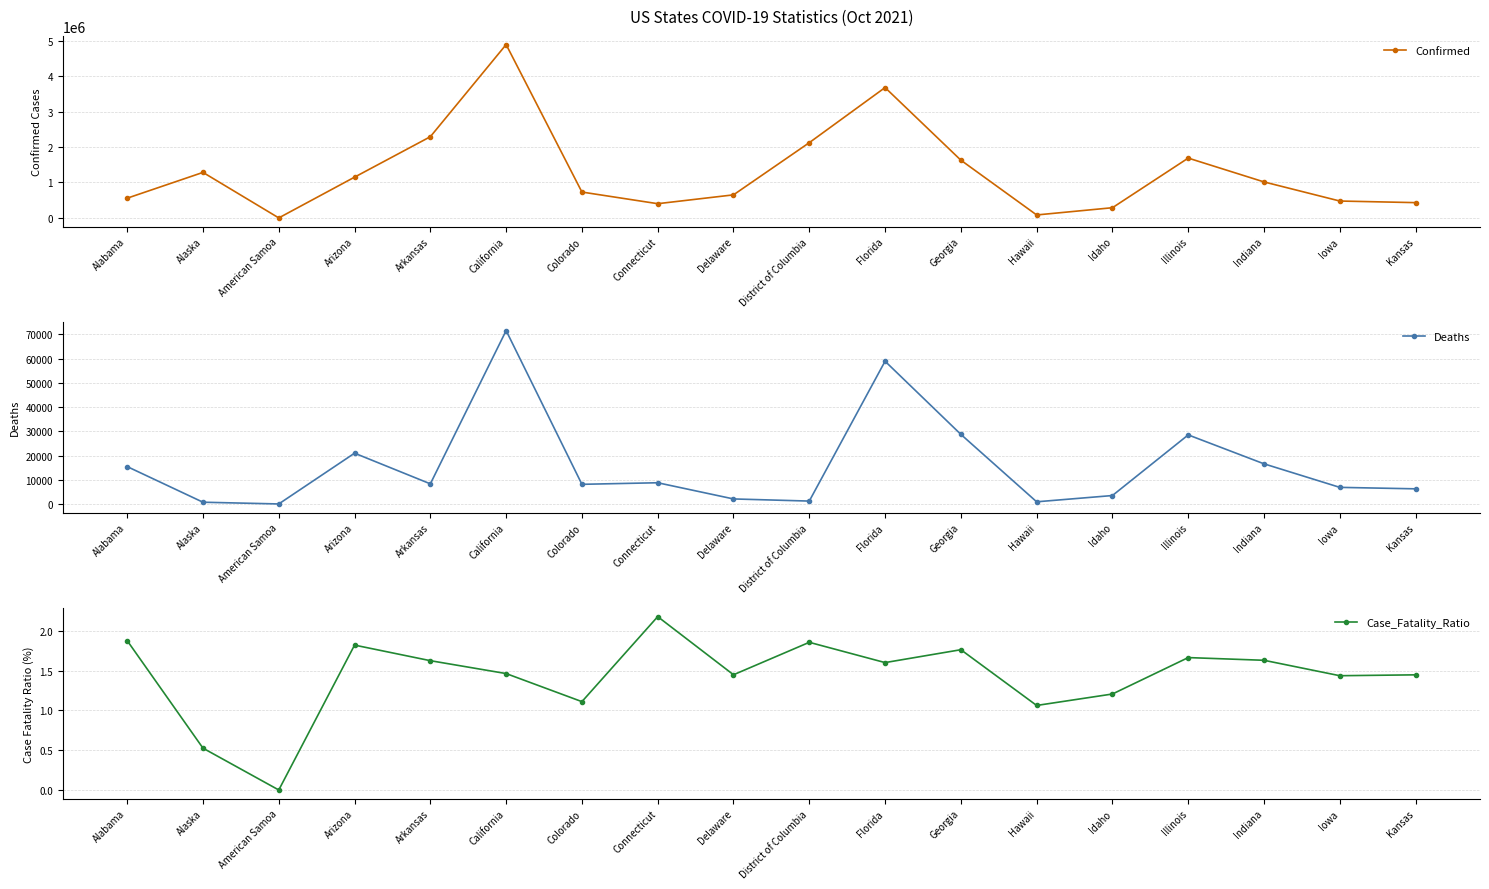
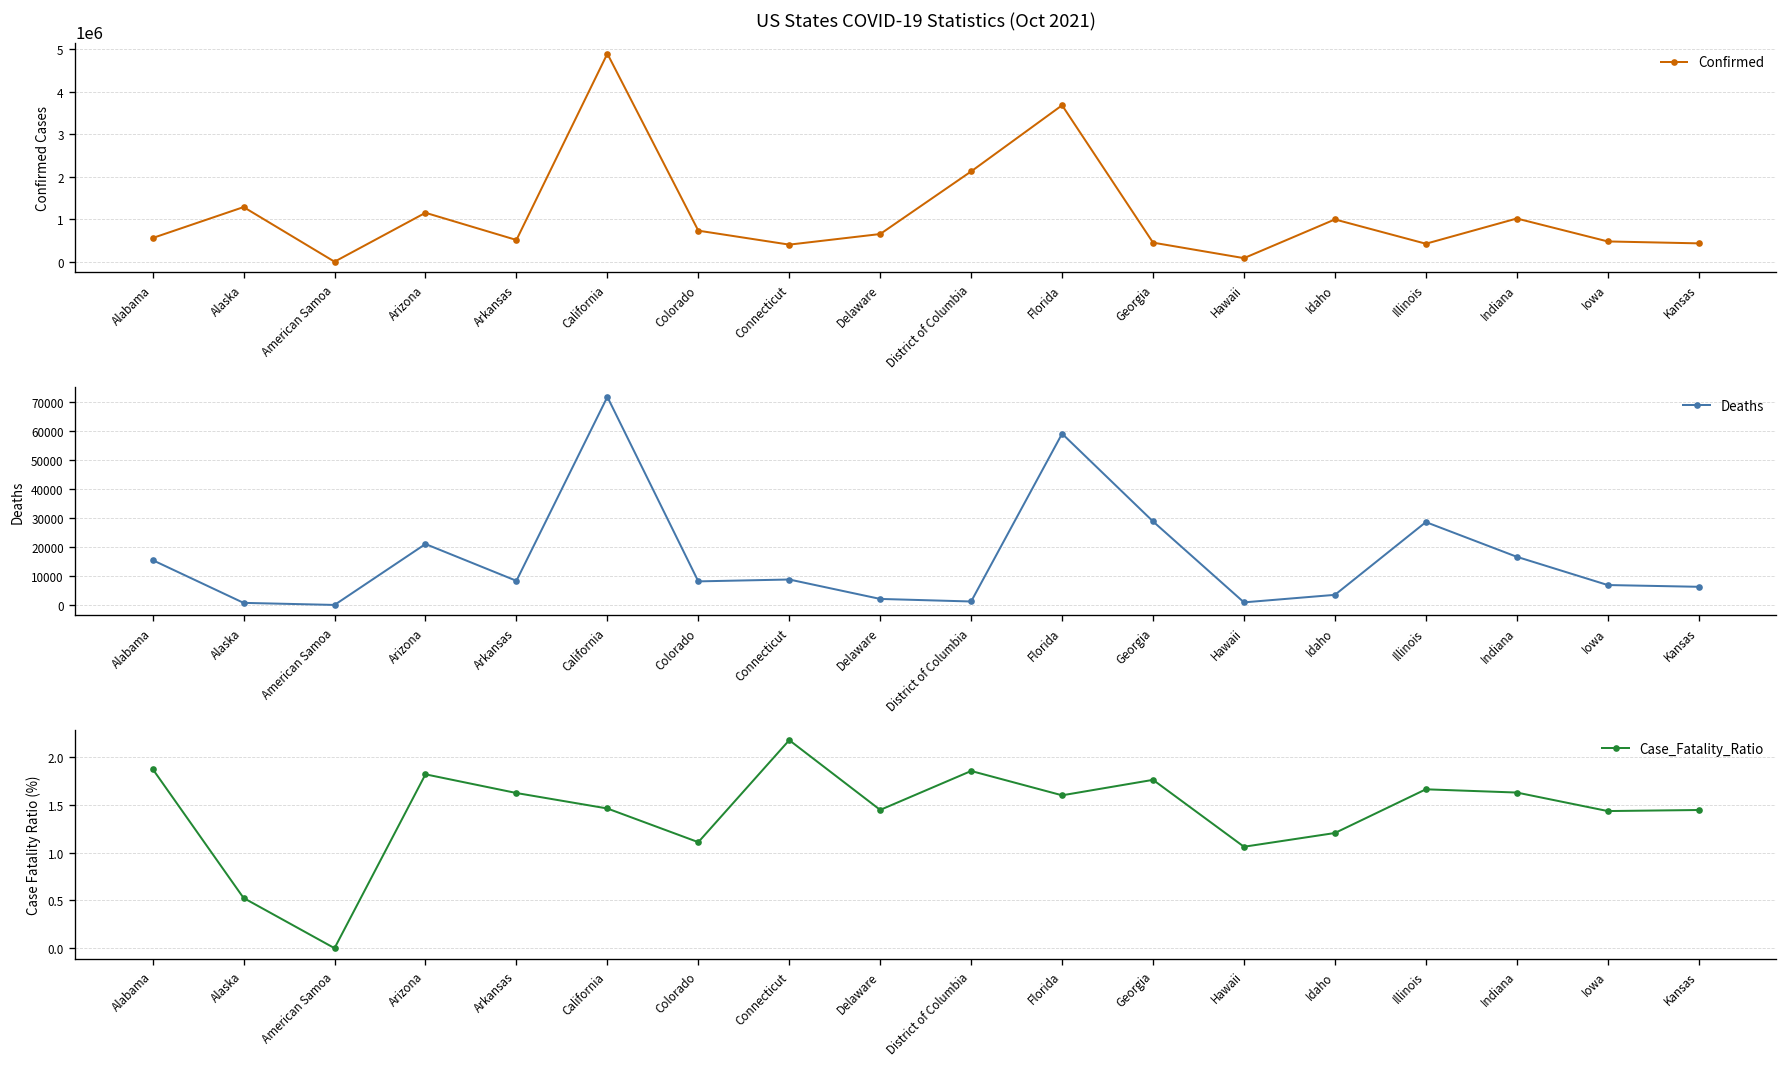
US States COVID-19 Statistics (Oct 2021), Arkansas: 2300000 -> 500000
US States COVID-19 Statistics (Oct 2021), Georgia: 1600000 -> 400000
US States COVID-19 Statistics (Oct 2021), Idaho: 300000 -> 1000000
US States COVID-19 Statistics (Oct 2021), Illinois: 1700000 -> 400000
